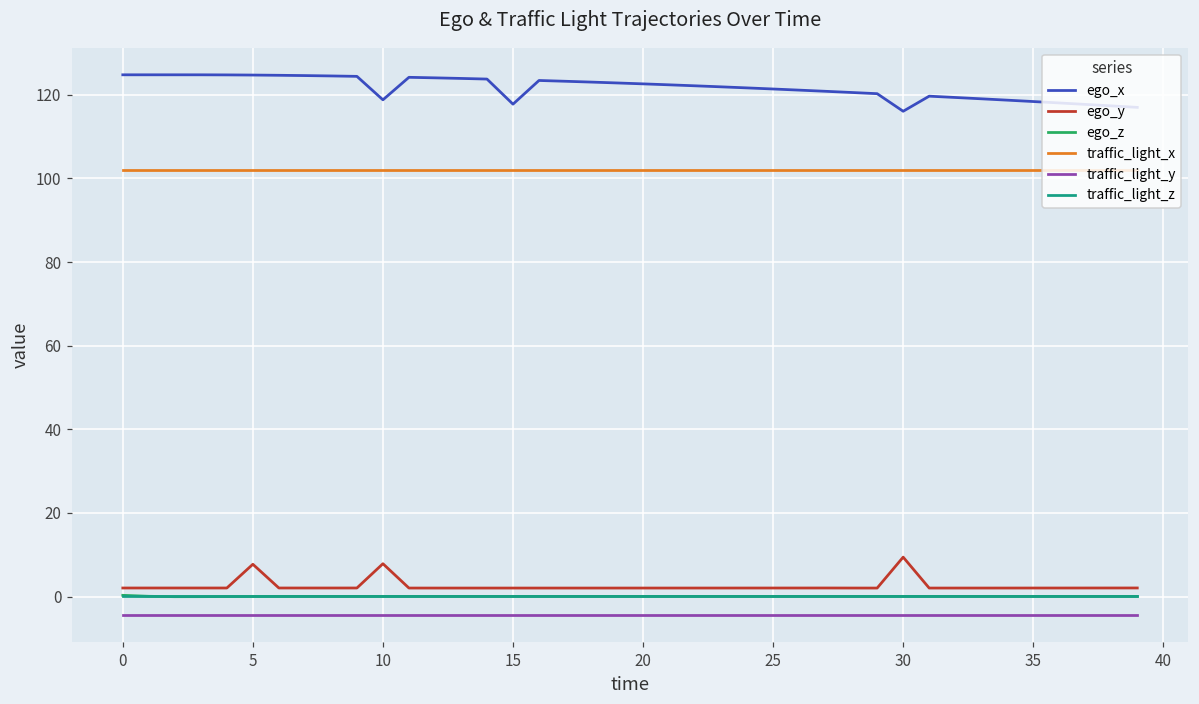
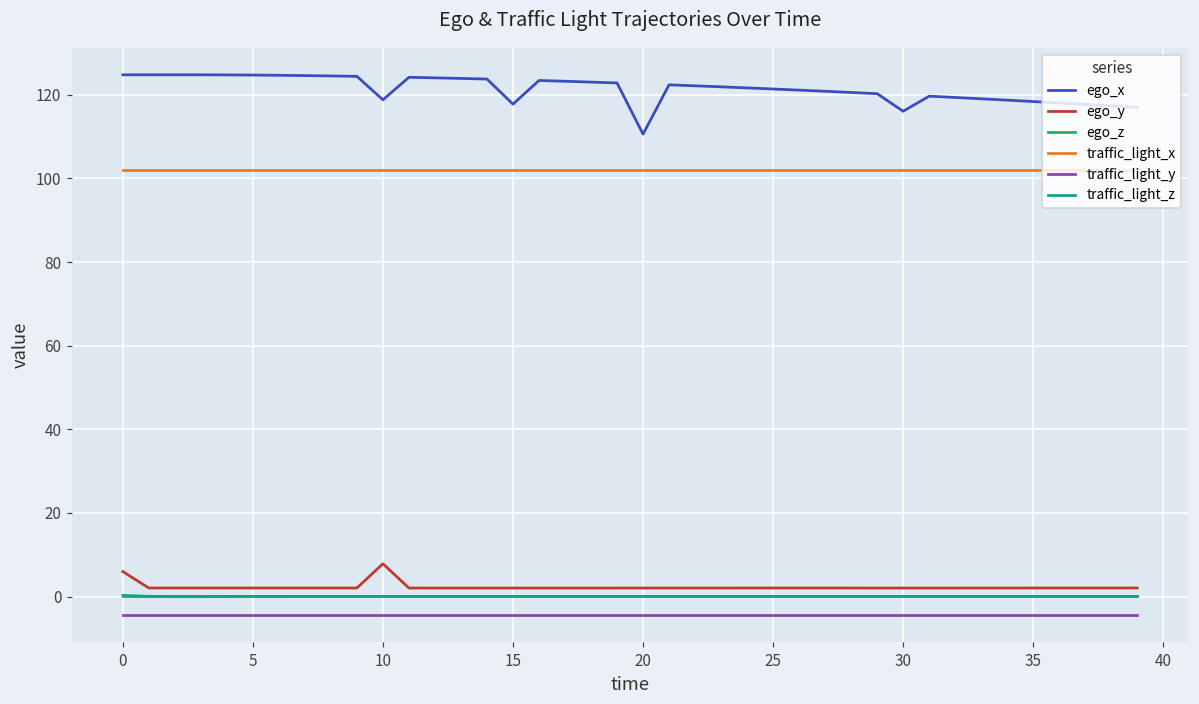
ego_y, 0: 2 -> 6
ego_y, 5: 8 -> 2
ego_x, 20: 123 -> 111
ego_y, 30: 9 -> 2
